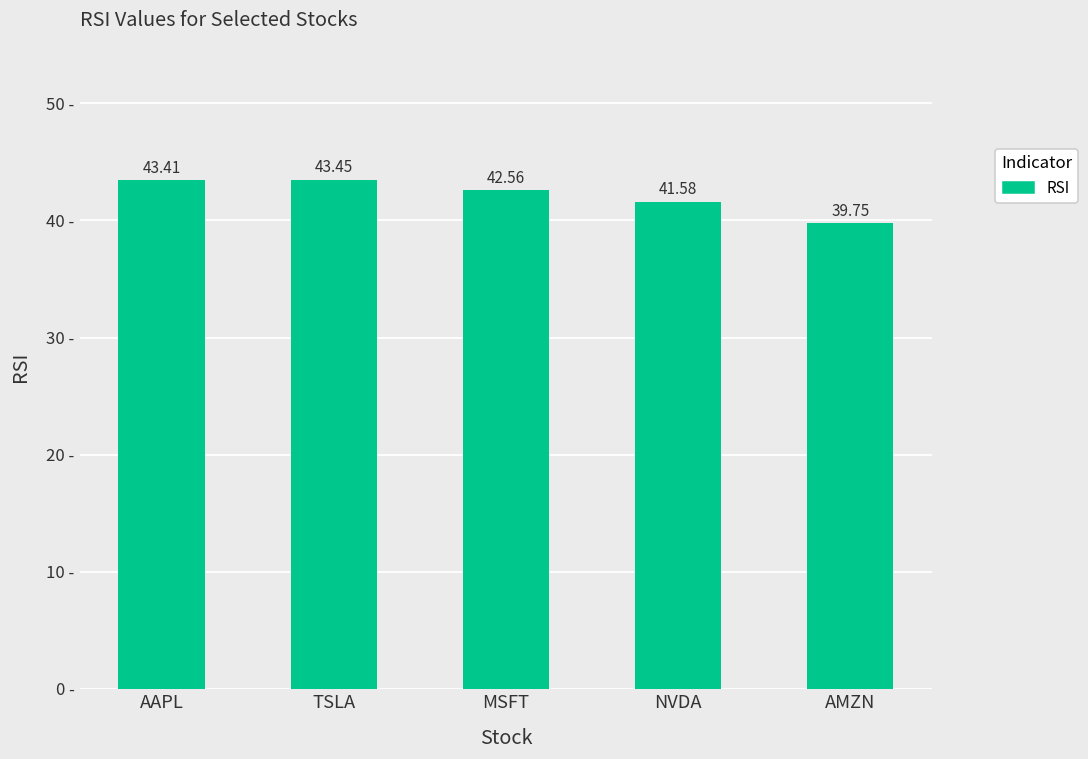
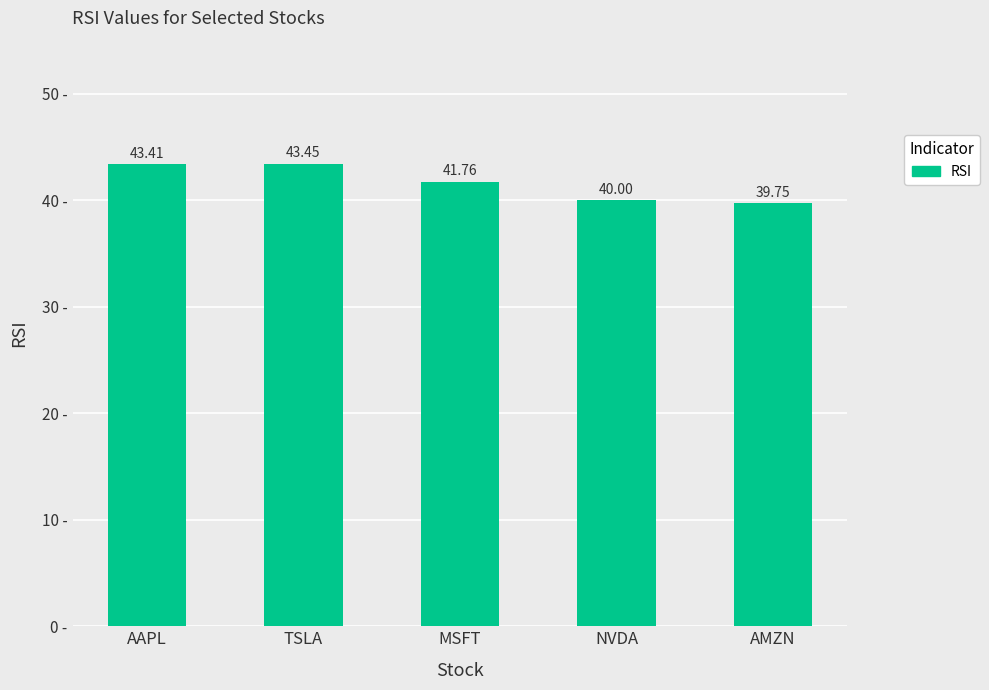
MSFT: 42.56 -> 41.76
NVDA: 41.58 -> 40.00
